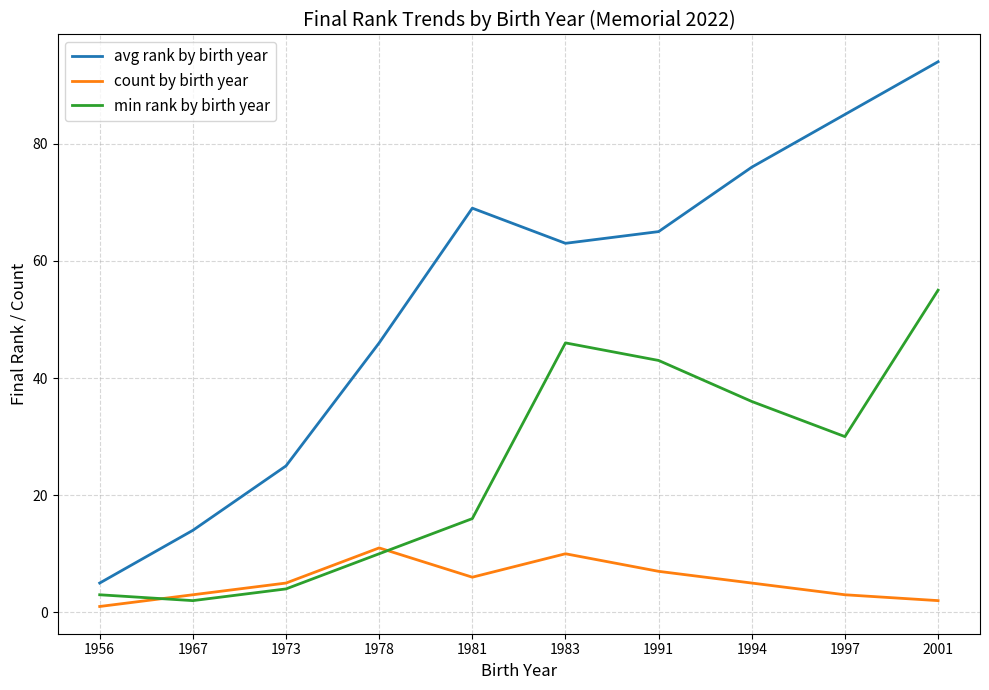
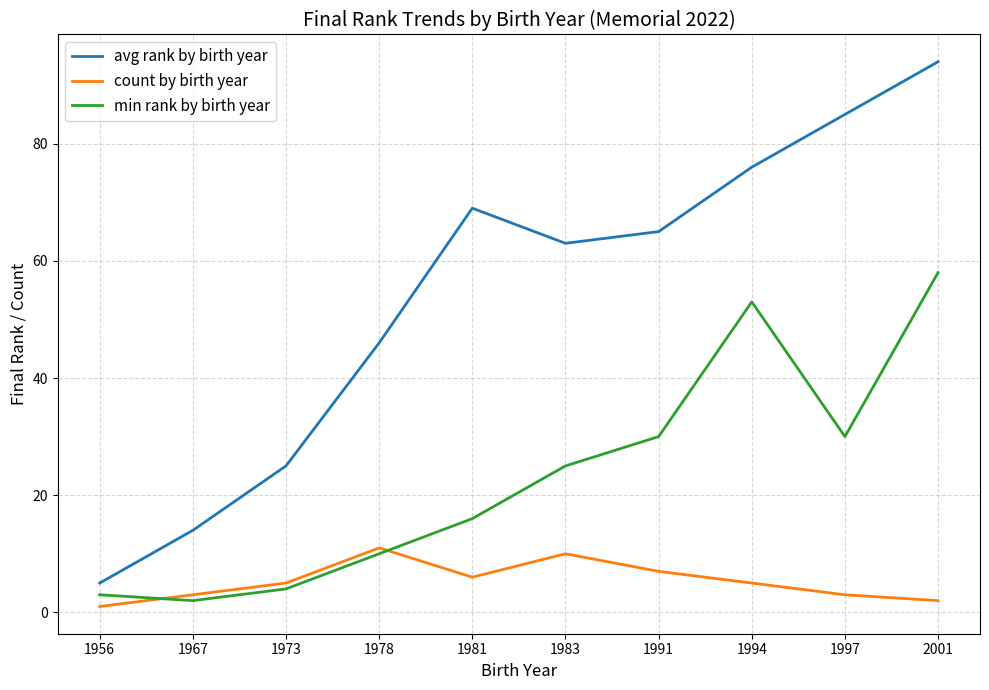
min rank by birth year, 1983: 46 -> 25
min rank by birth year, 1991: 43 -> 30
min rank by birth year, 1994: 36 -> 53
min rank by birth year, 2001: 55 -> 58
